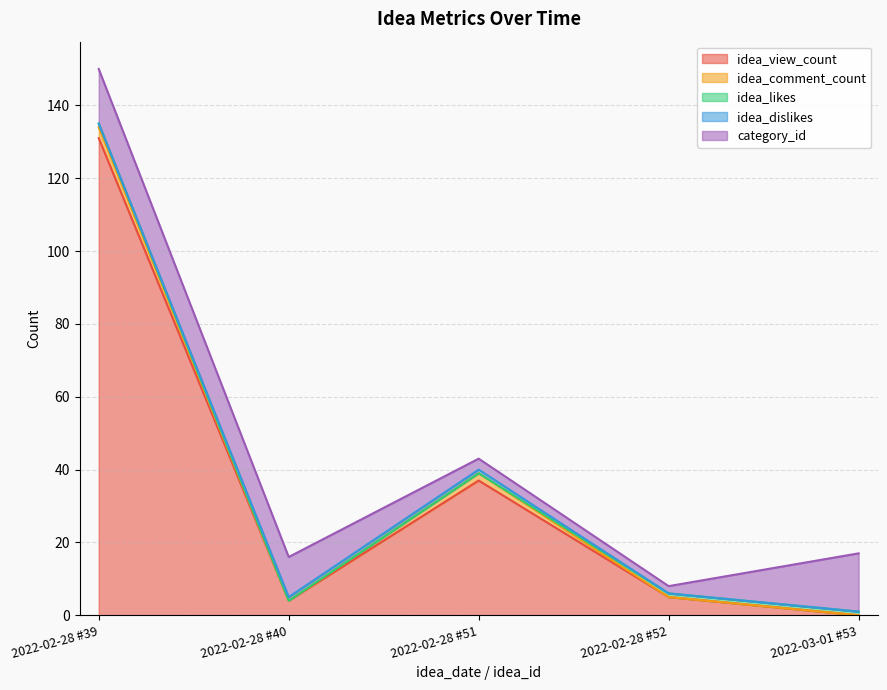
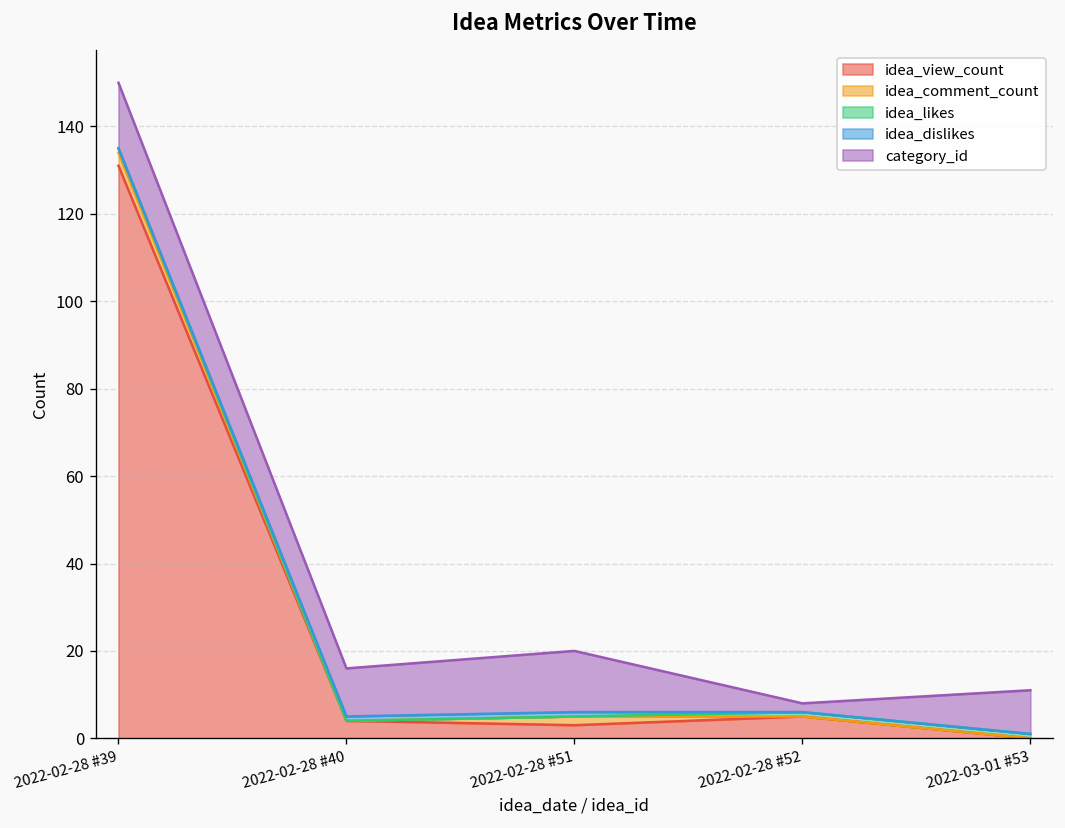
idea_view_count, 2022-02-28 #51: 37 -> 3
category_id, 2022-02-28 #51: 3 -> 14
category_id, 2022-03-01 #53: 16 -> 10
